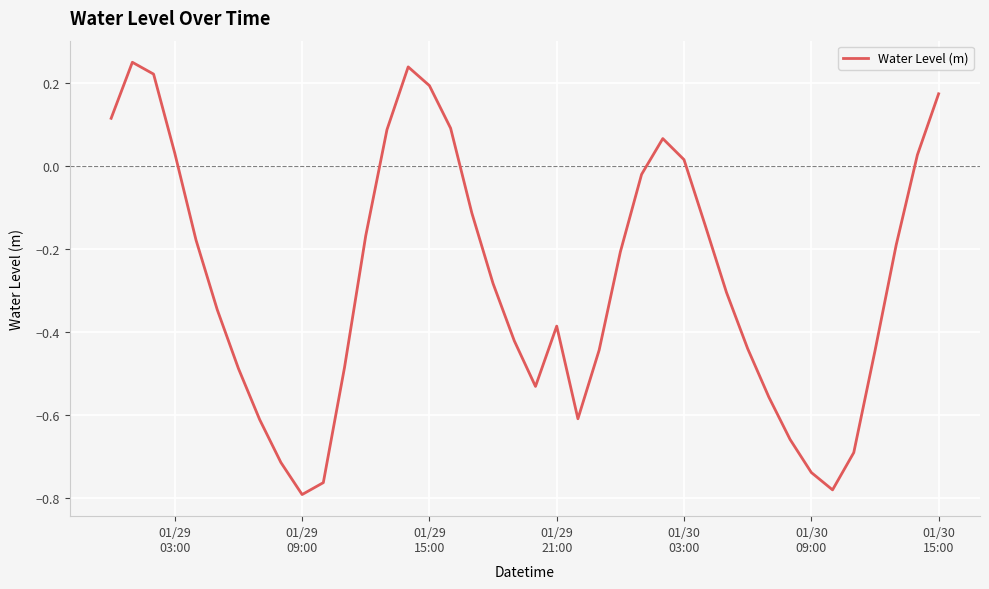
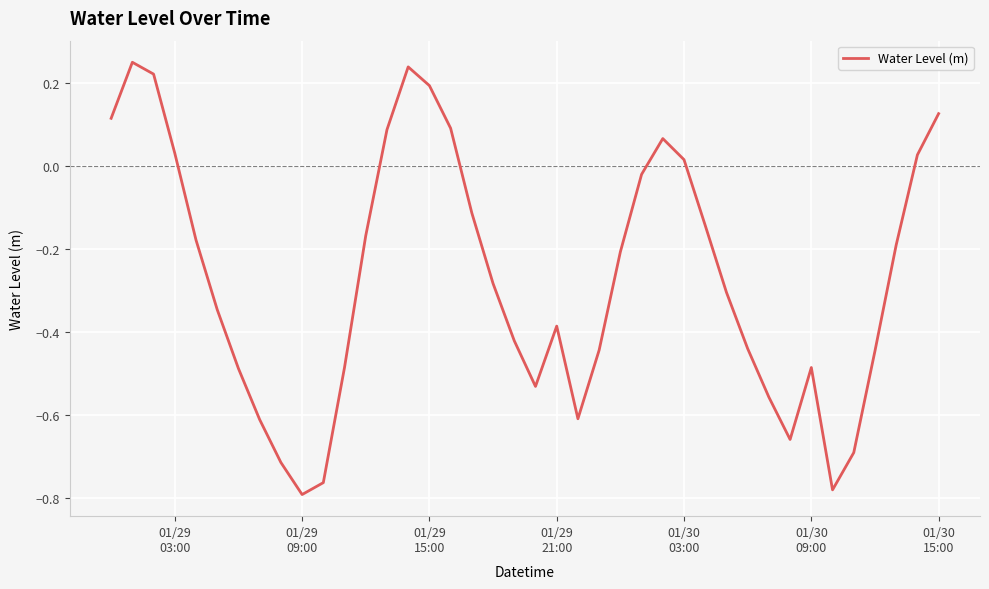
01/30 09:00: -0.74 -> -0.49
01/30 15:00: 0.17 -> 0.13
